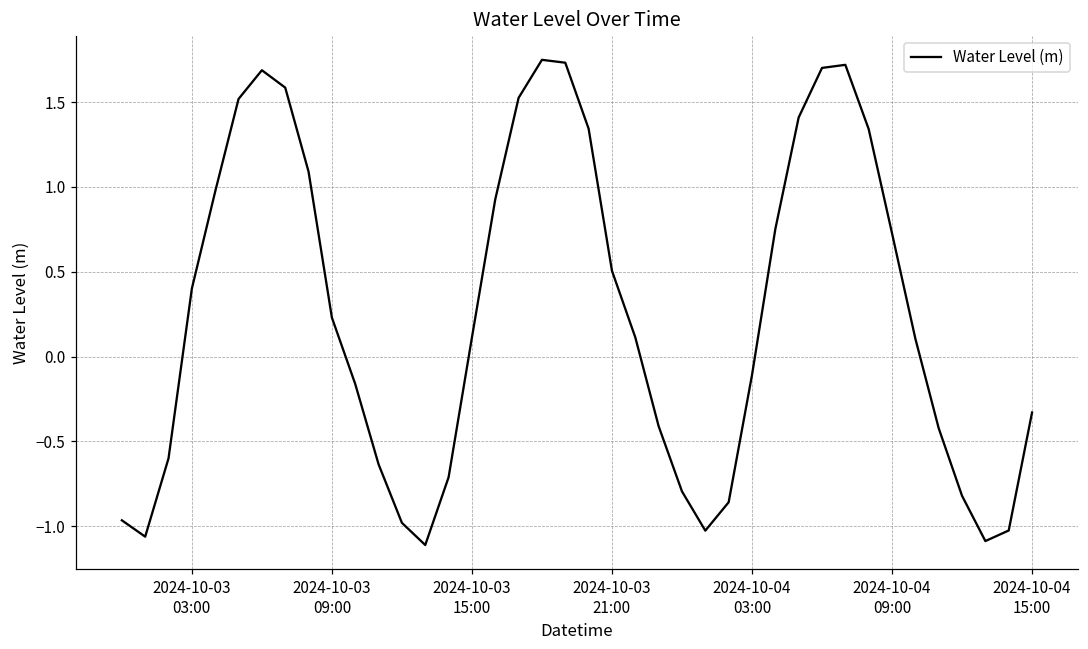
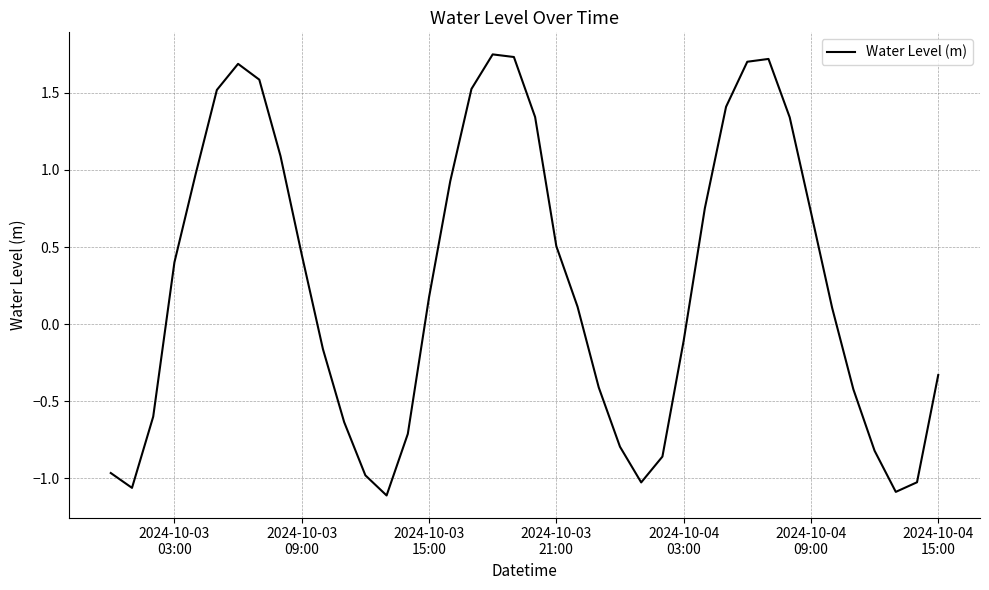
2024-10-03 09:00: 0.23 -> 0.45
2024-10-03 15:00: 0.11 -> 0.17
